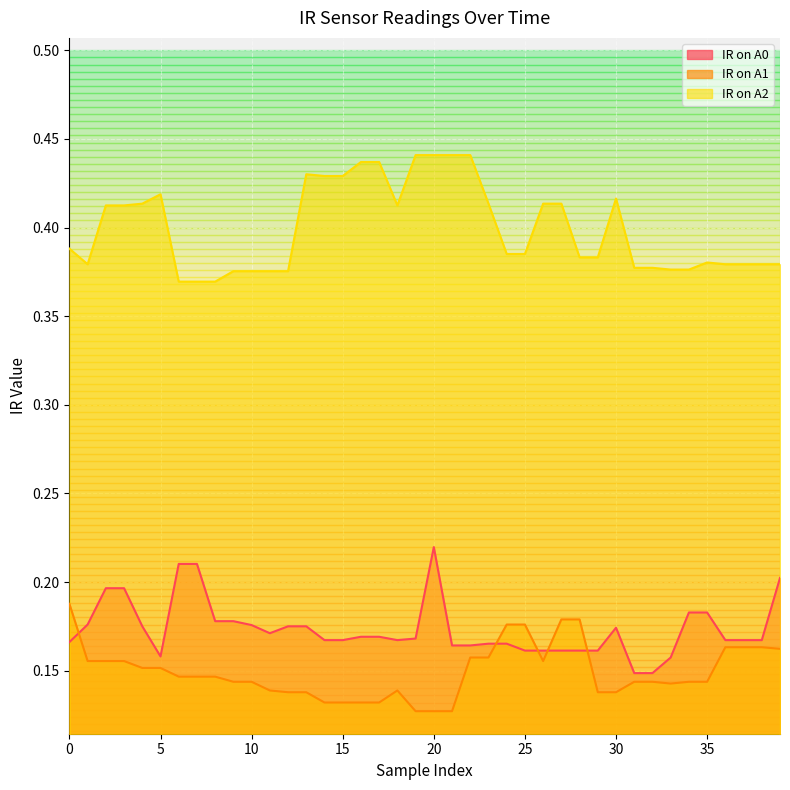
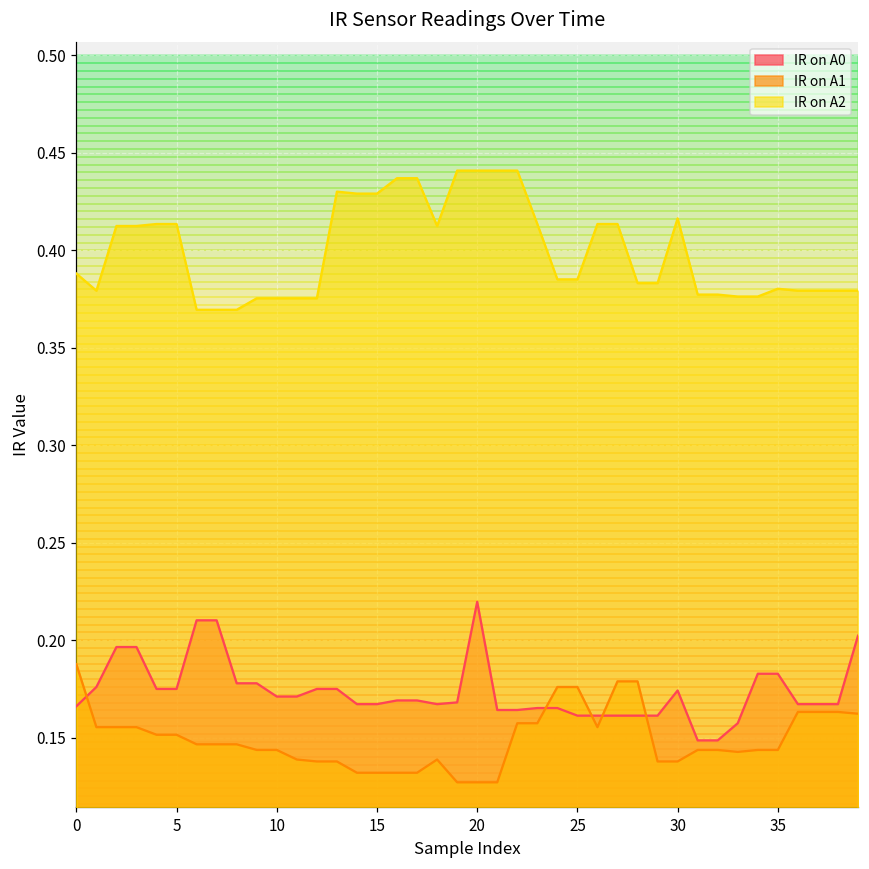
IR on A0, 5: 0.158 -> 0.175
IR on A2, 5: 0.419 -> 0.414
IR on A0, 10: 0.176 -> 0.171
